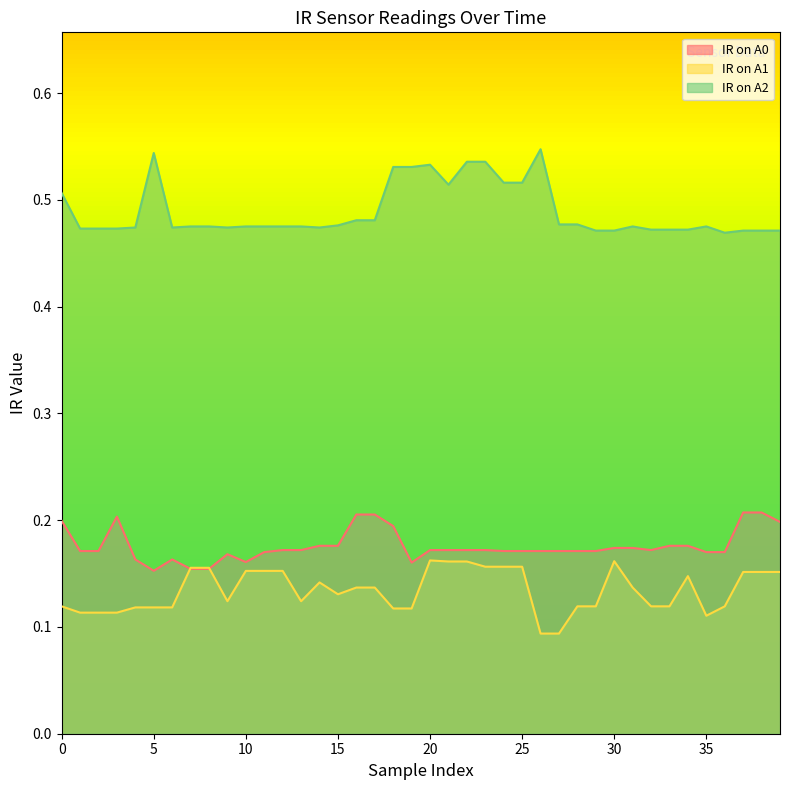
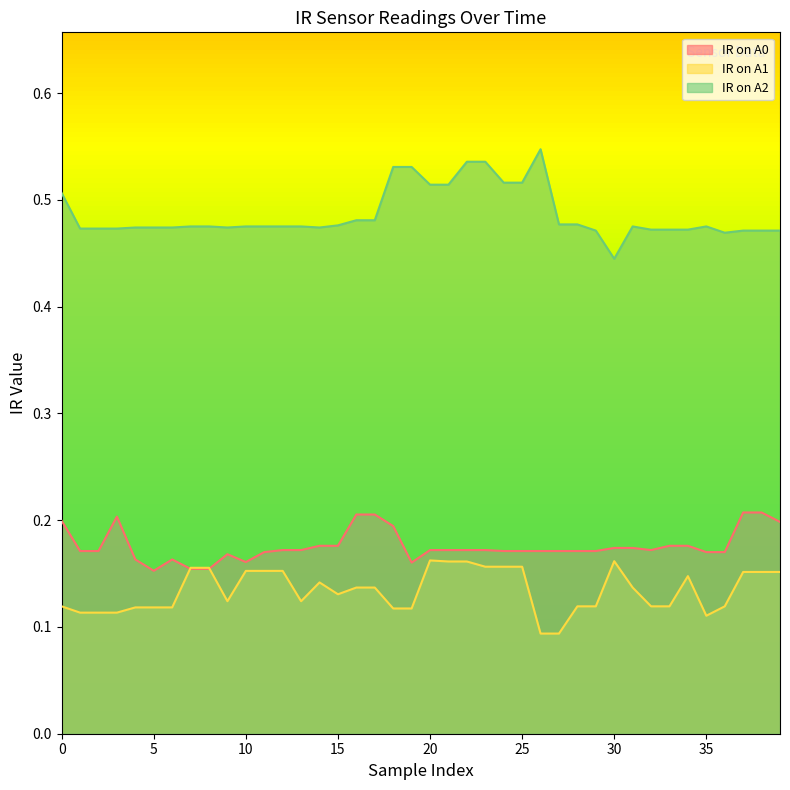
IR on A2, 5: 0.544 -> 0.474
IR on A2, 20: 0.533 -> 0.514
IR on A2, 30: 0.471 -> 0.445
